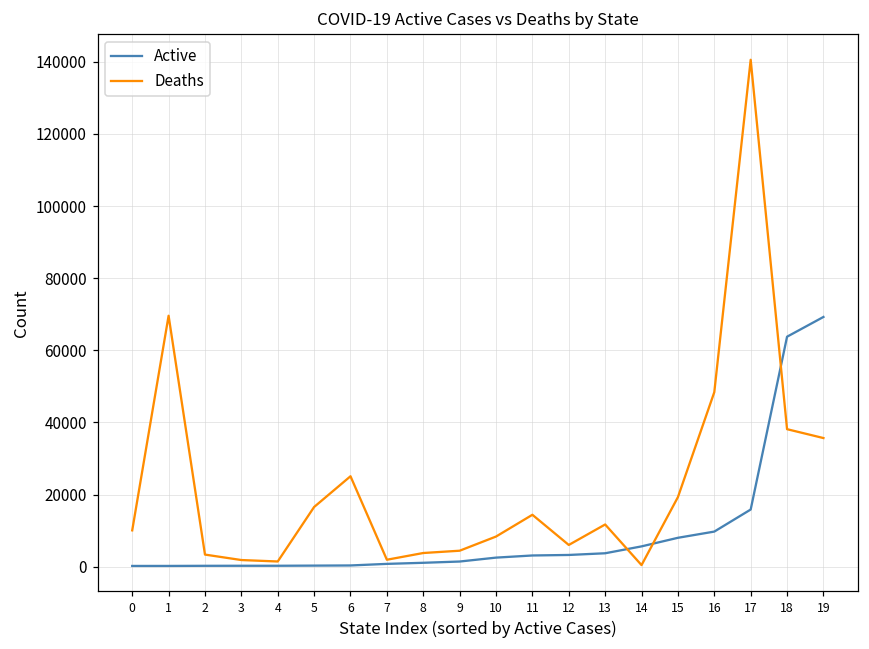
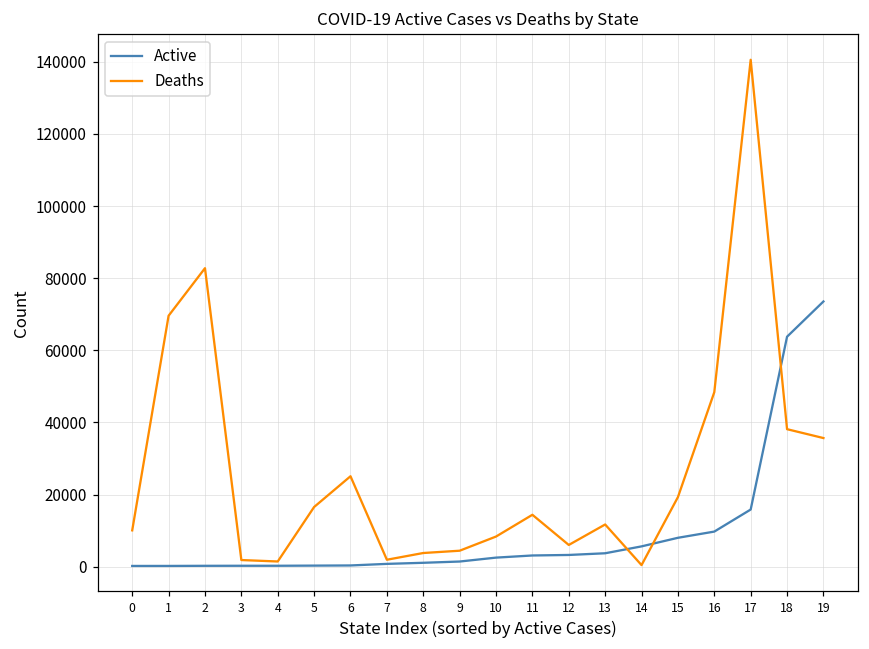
Deaths, 2: 3000 -> 83000
Active, 19: 69000 -> 74000
